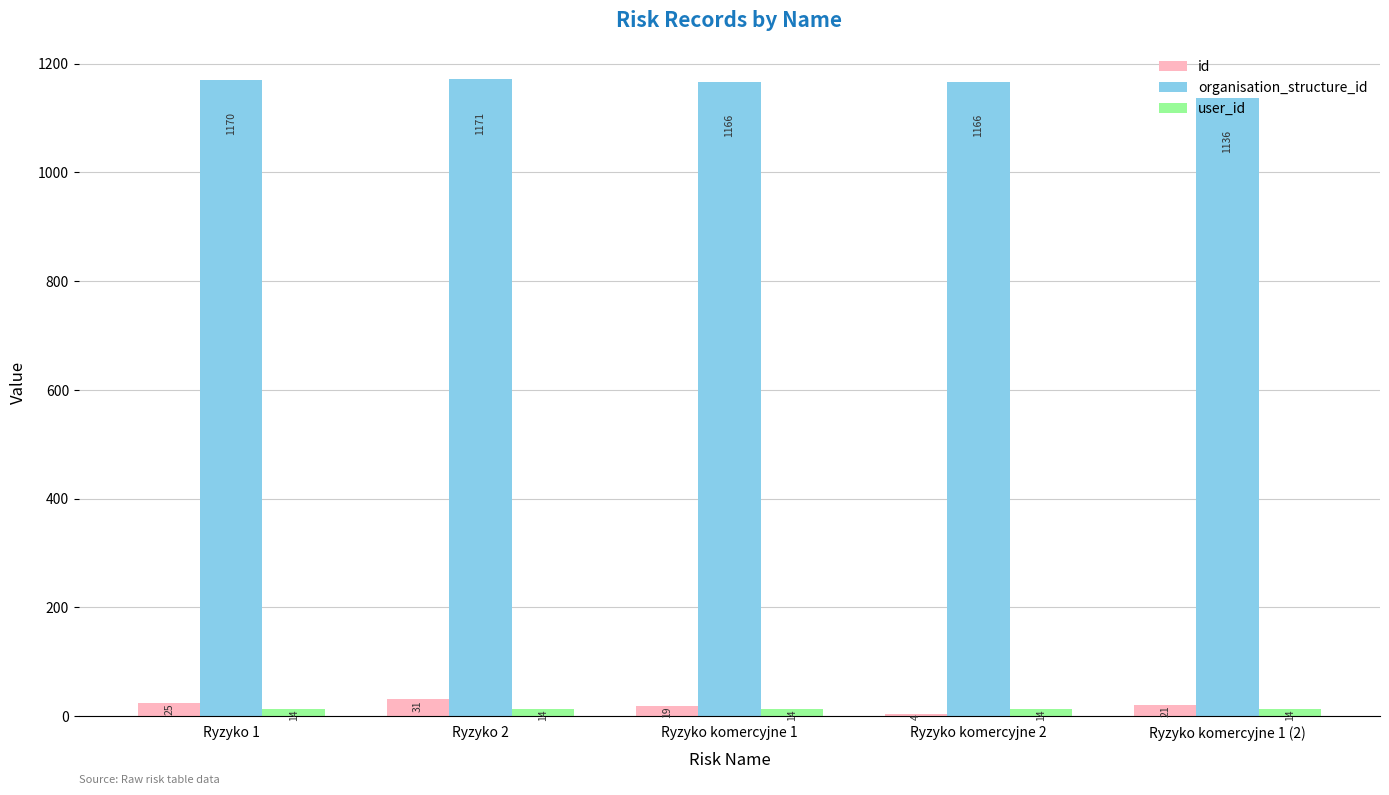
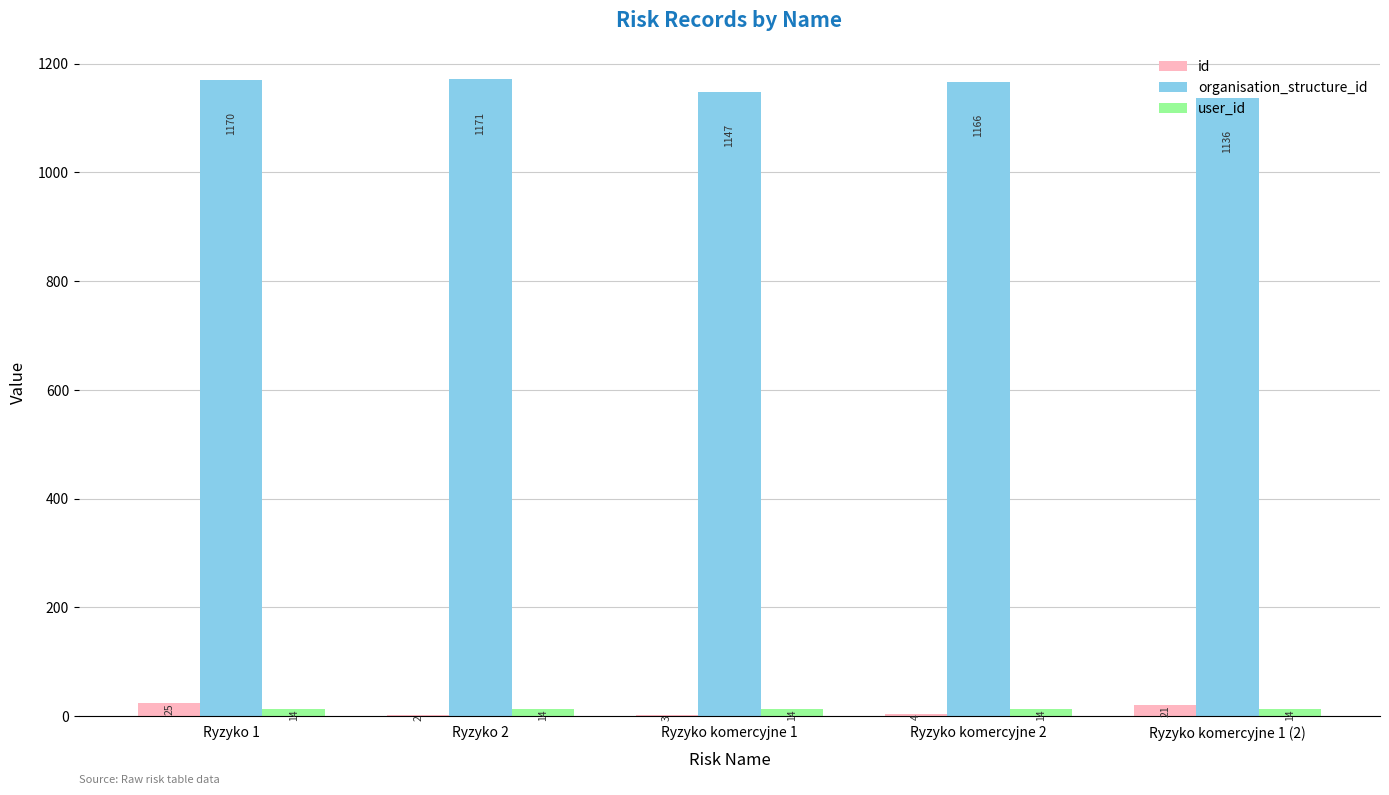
id, Ryzyko 2: 31 -> 2
id, Ryzyko komercyjne 1: 19 -> 3
organisation_structure_id, Ryzyko komercyjne 1: 1166 -> 1147
